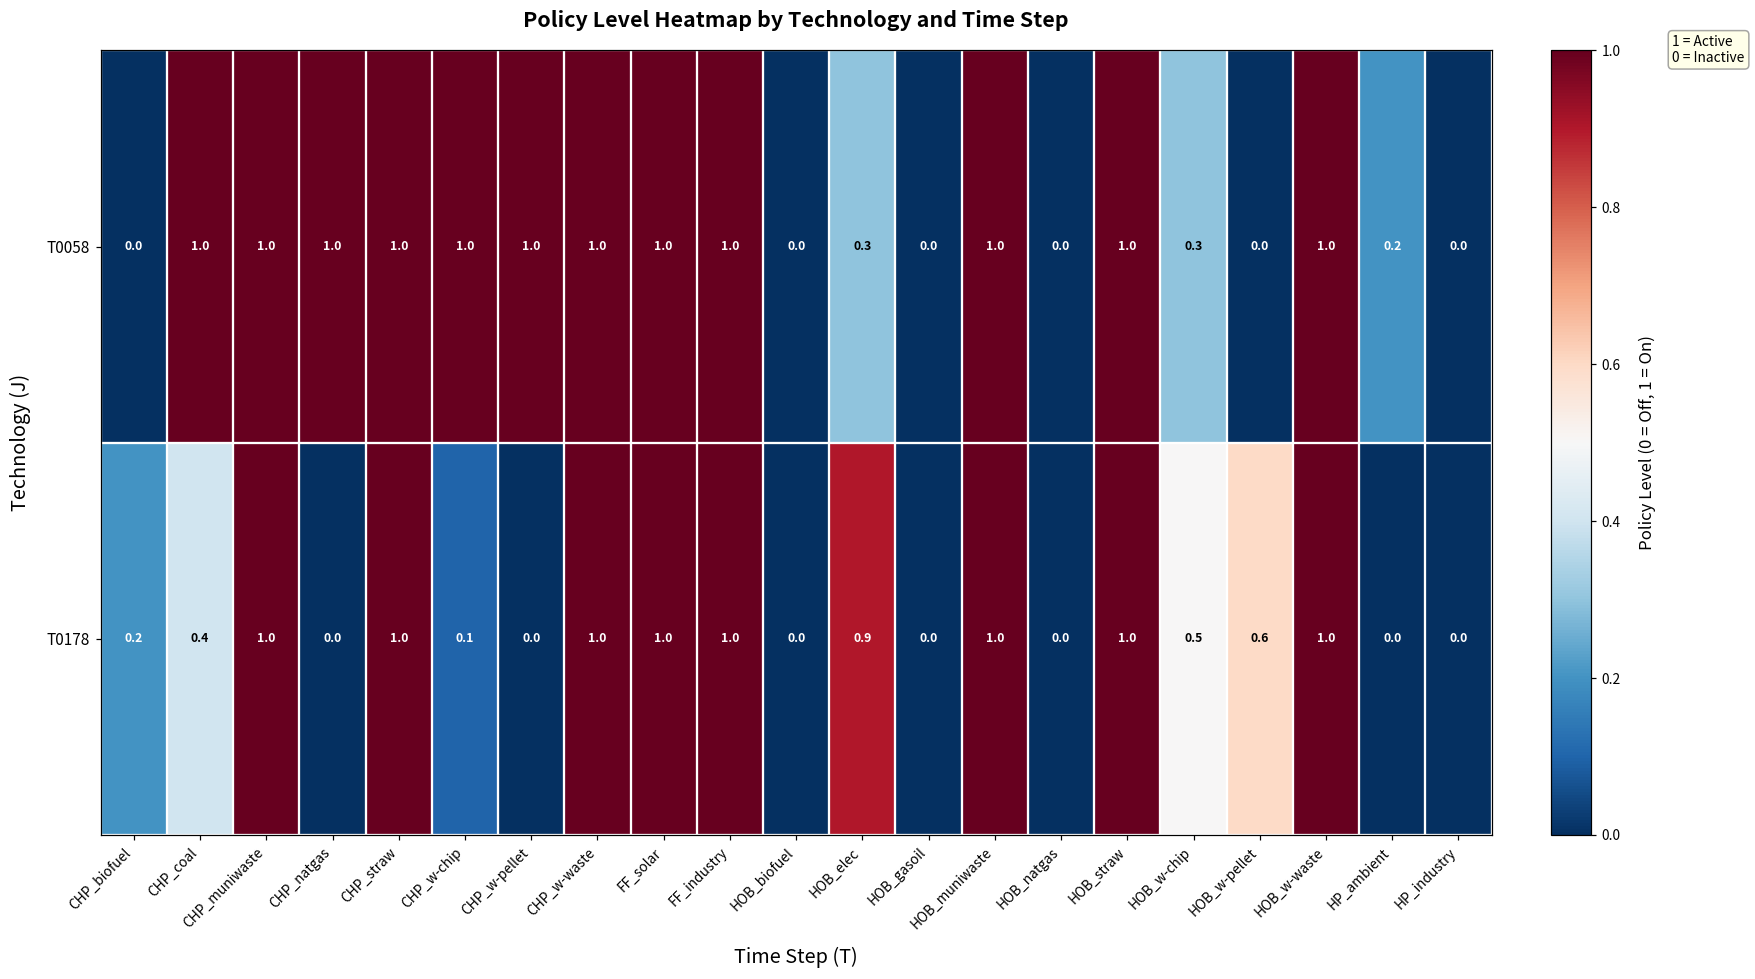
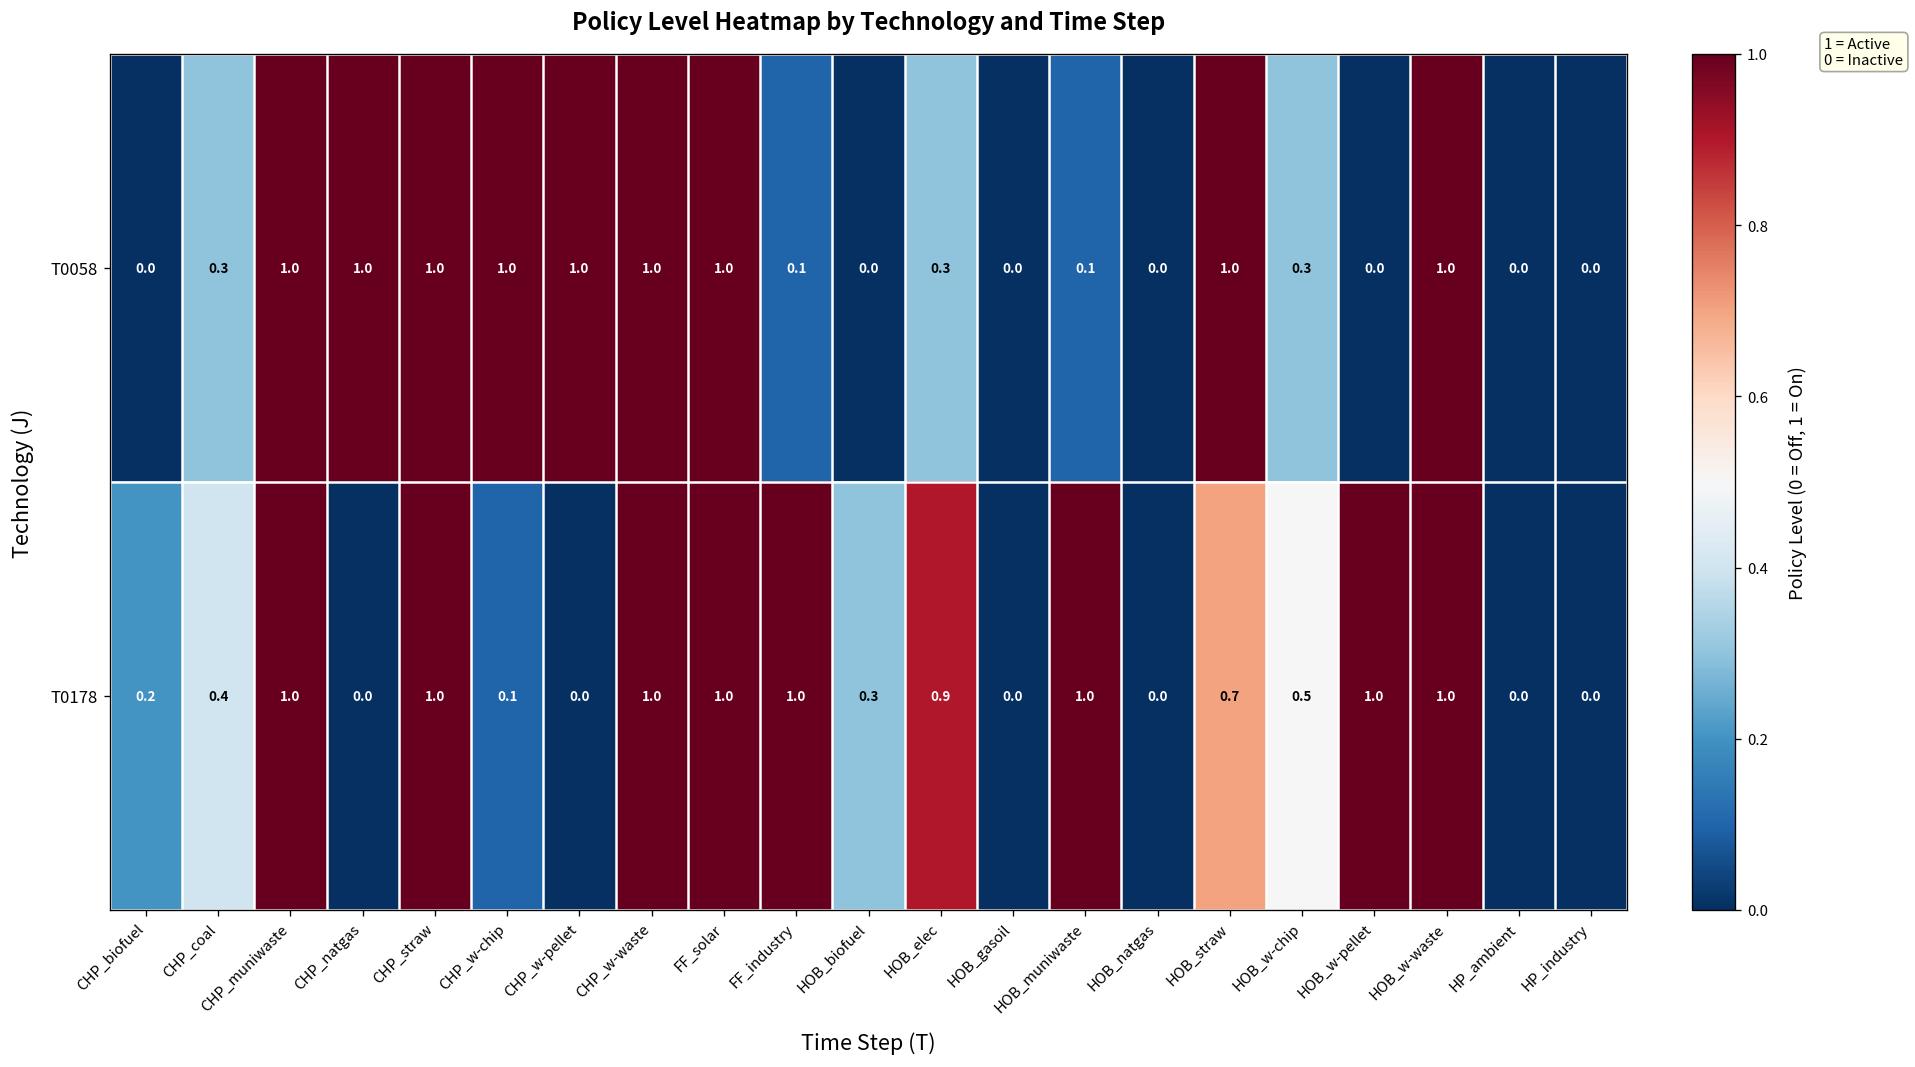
T0058, CHP_coal: 1.0 -> 0.3
T0058, FF_industry: 1.0 -> 0.1
T0058, HOB_muniwaste: 1.0 -> 0.1
T0058, HP_ambient: 0.2 -> 0.0
T0178, HOB_biofuel: 0.0 -> 0.3
T0178, HOB_straw: 1.0 -> 0.7
T0178, HOB_w-pellet: 0.6 -> 1.0
